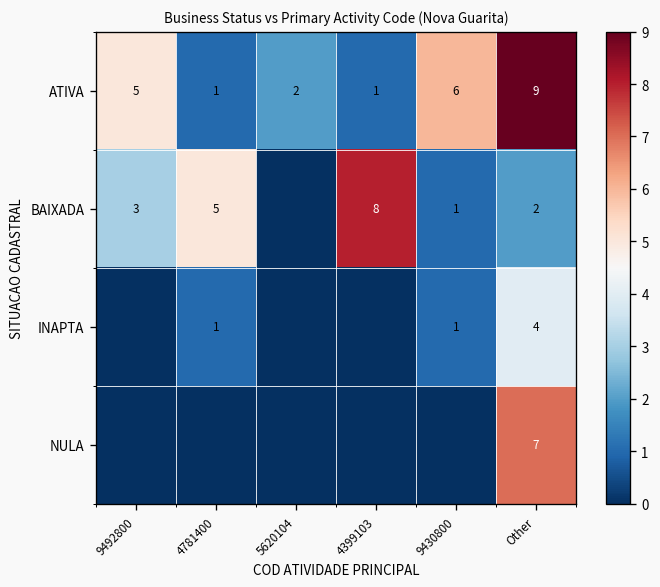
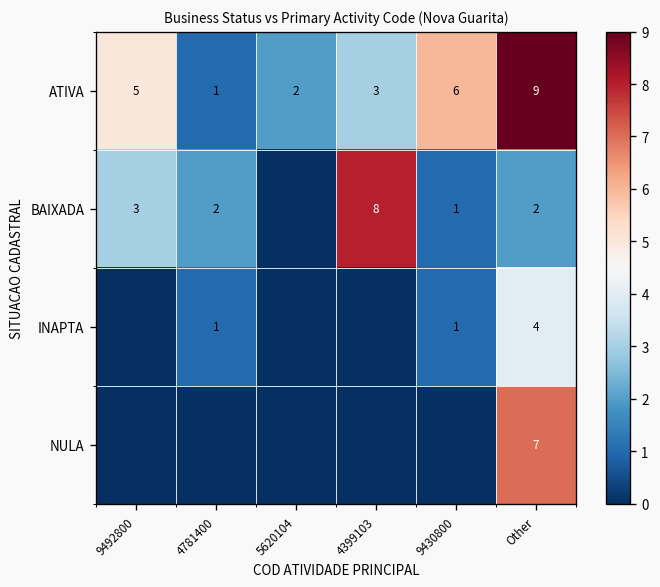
ATIVA, 4399103: 1 -> 3
BAIXADA, 4781400: 5 -> 2
